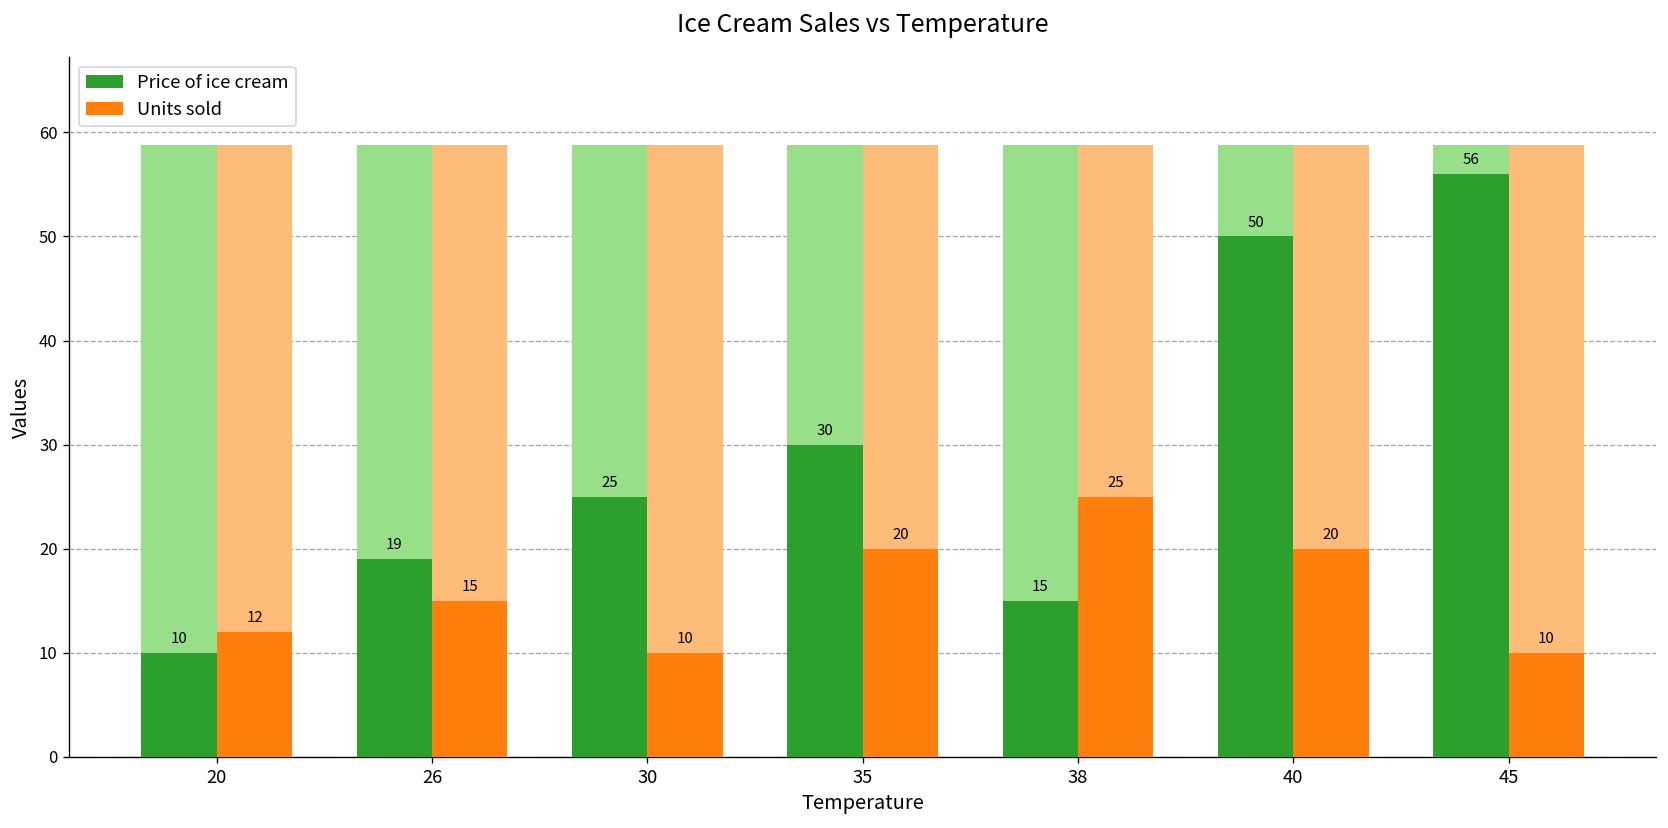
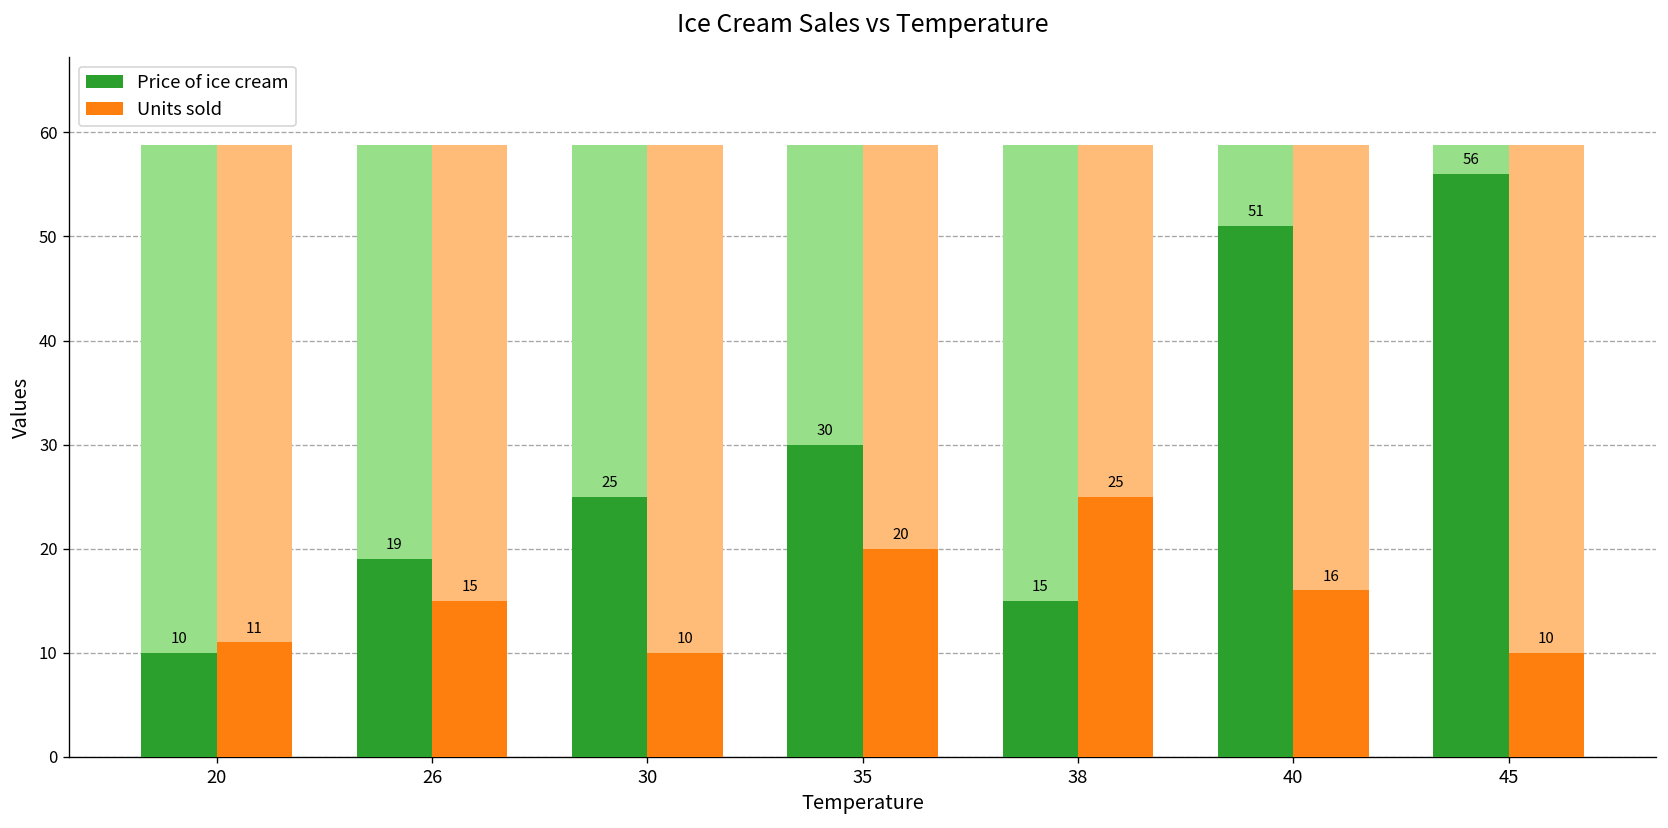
Units sold, 20: 12 -> 11
Price of ice cream, 40: 50 -> 51
Units sold, 40: 20 -> 16
